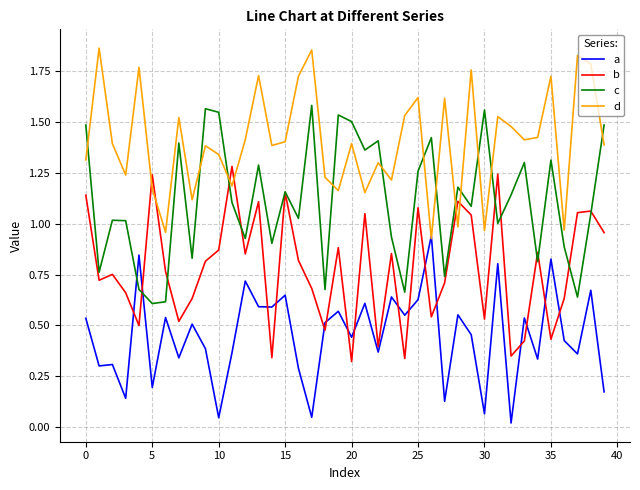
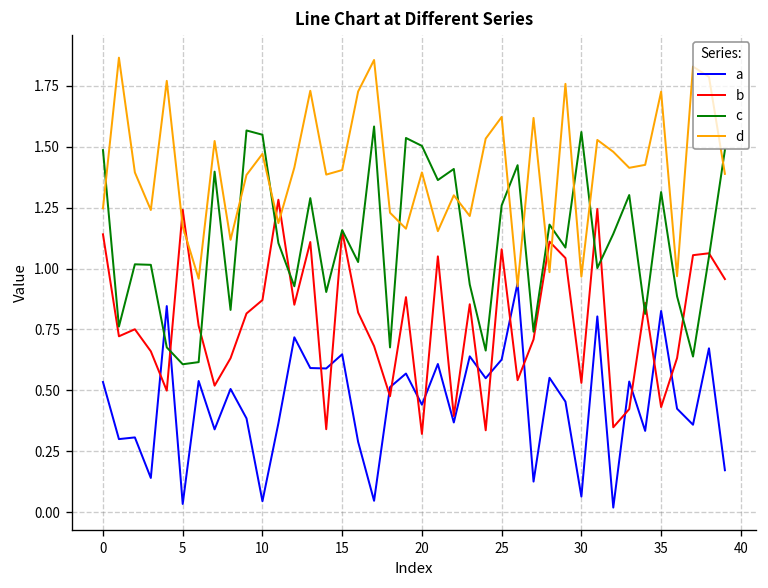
d, 0: 1.31 -> 1.25
a, 5: 0.19 -> 0.03
d, 10: 1.34 -> 1.47
